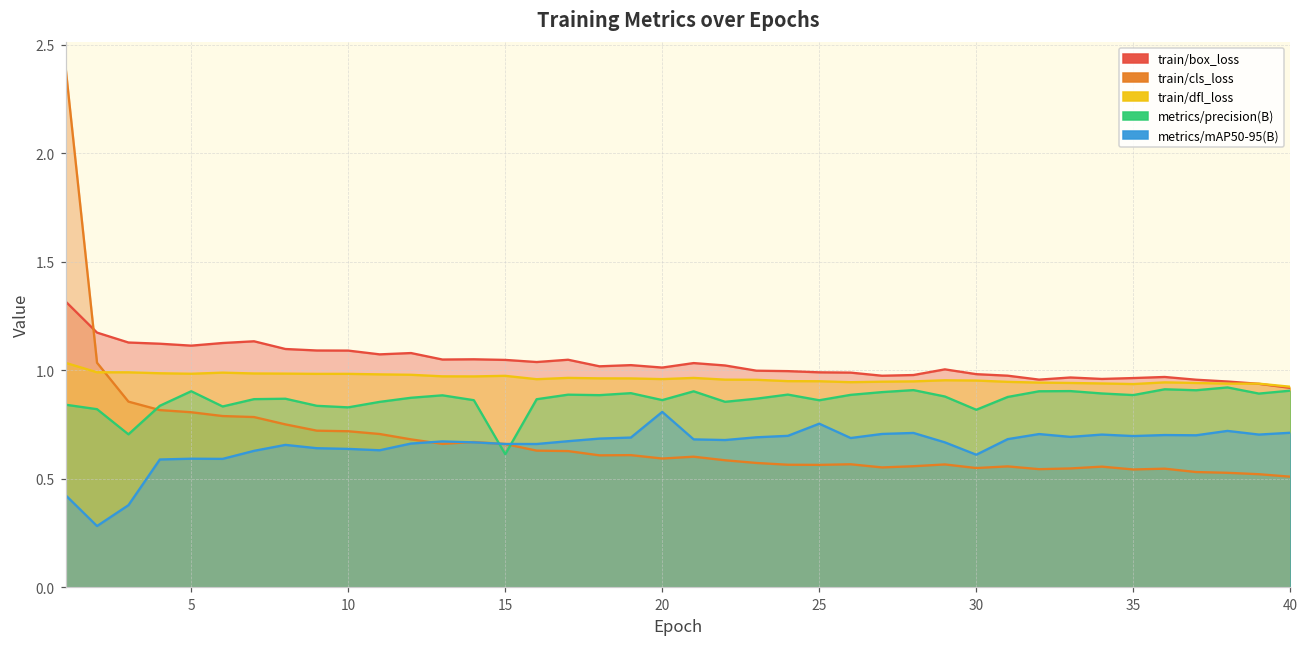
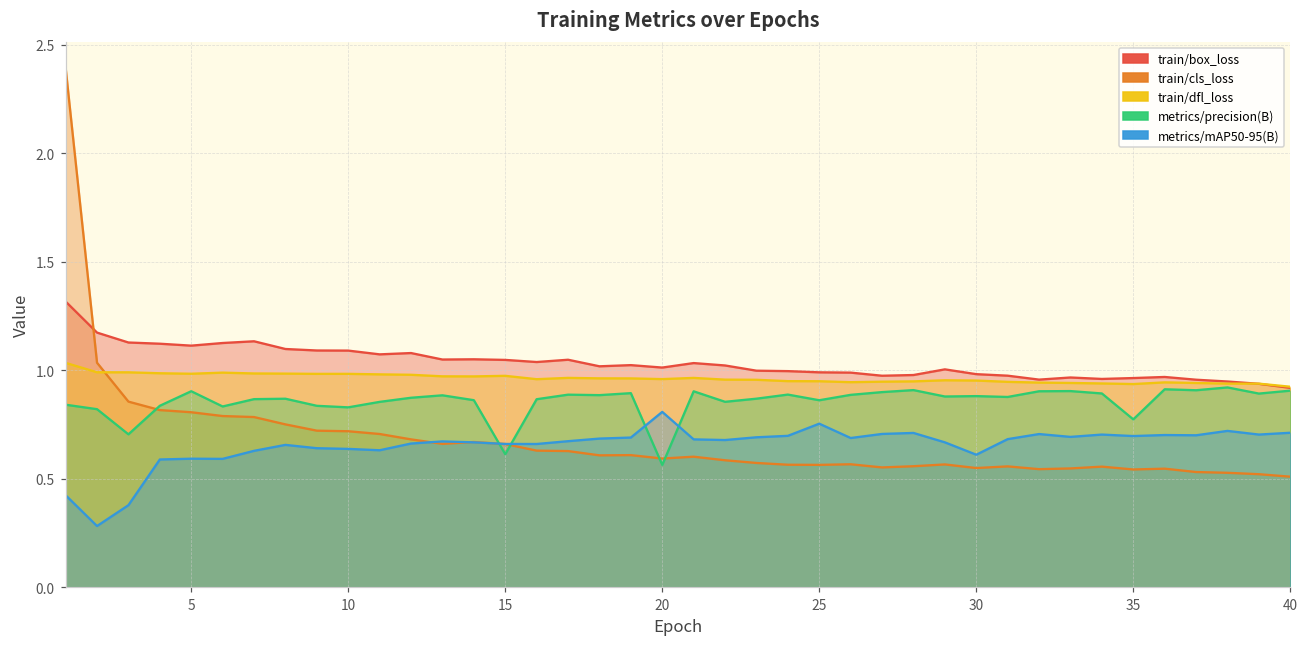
metrics/precision(B), 20: 0.86 -> 0.56
metrics/precision(B), 30: 0.82 -> 0.88
metrics/precision(B), 35: 0.89 -> 0.77
